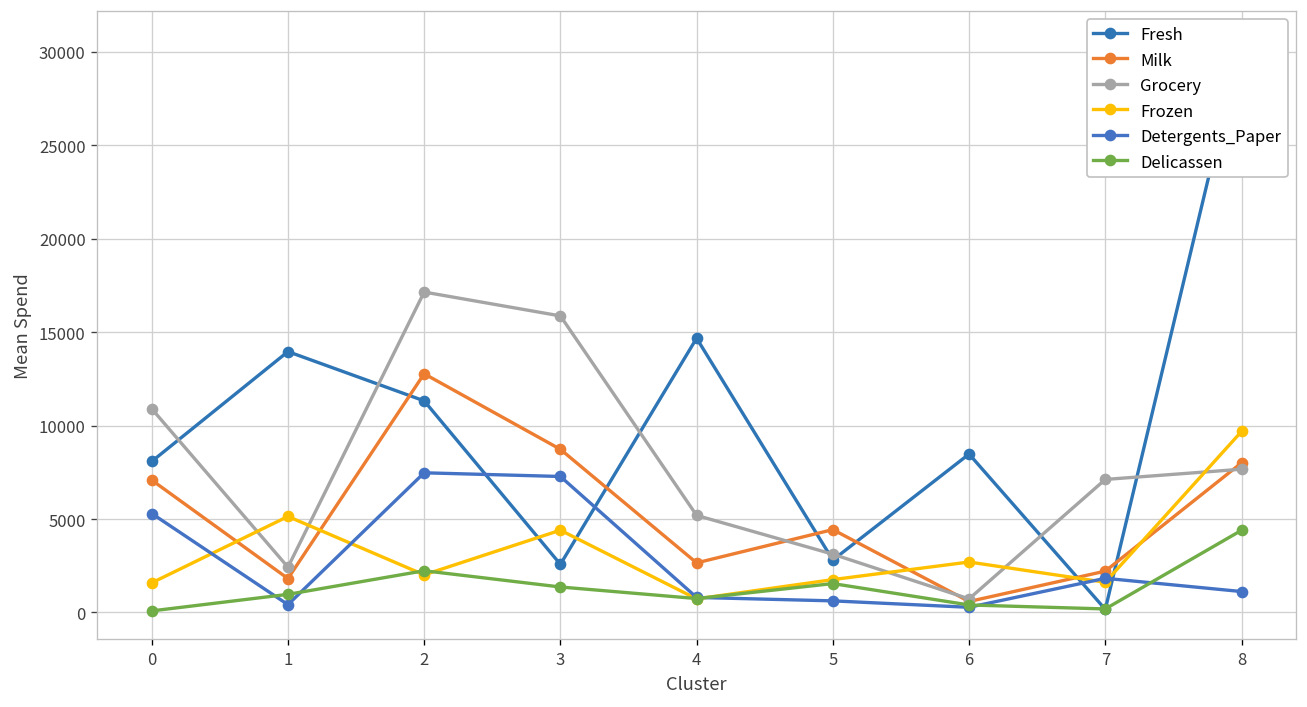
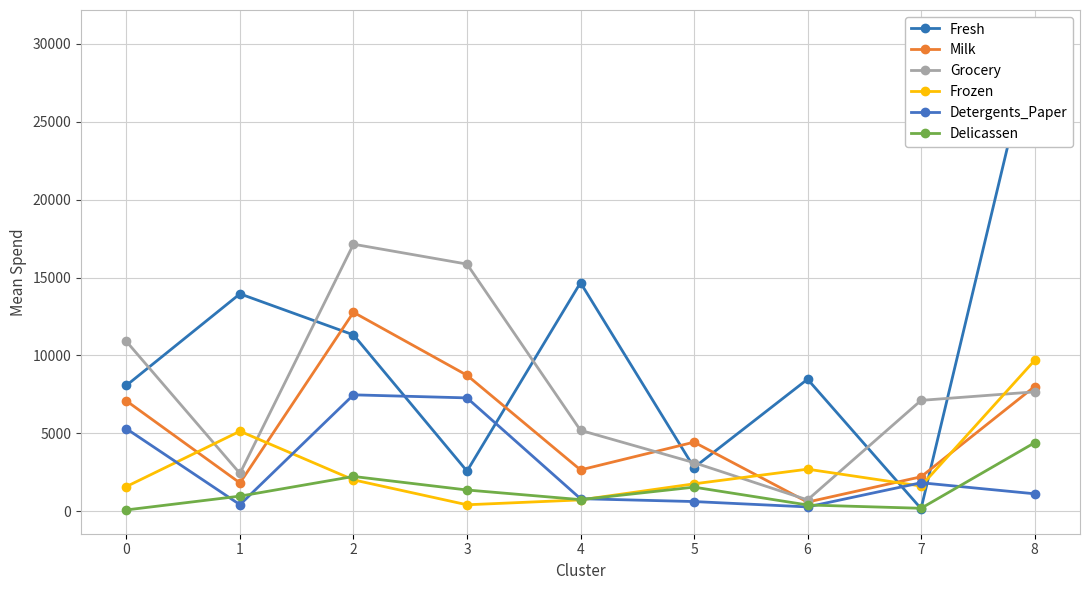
Frozen, 3: 4400 -> 400
